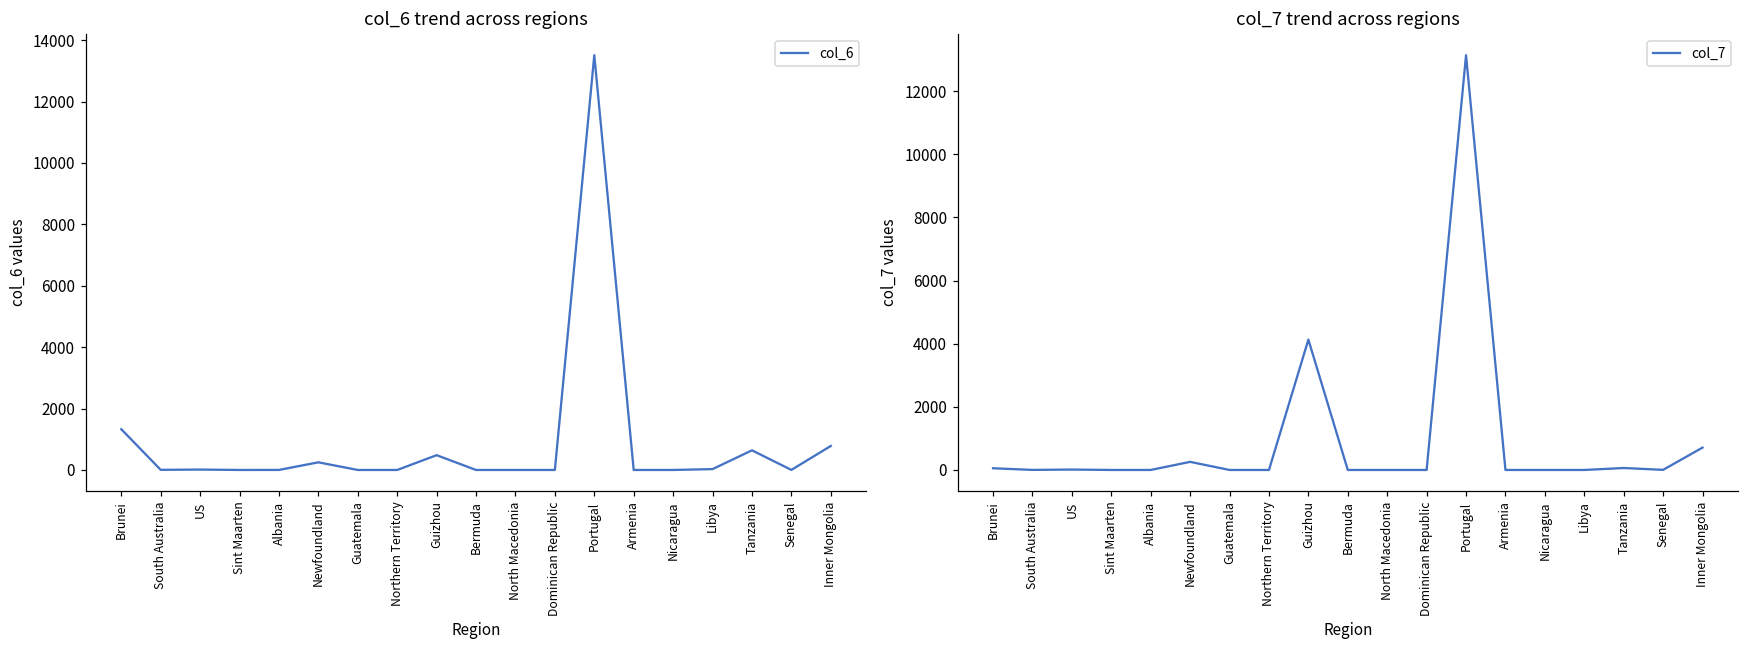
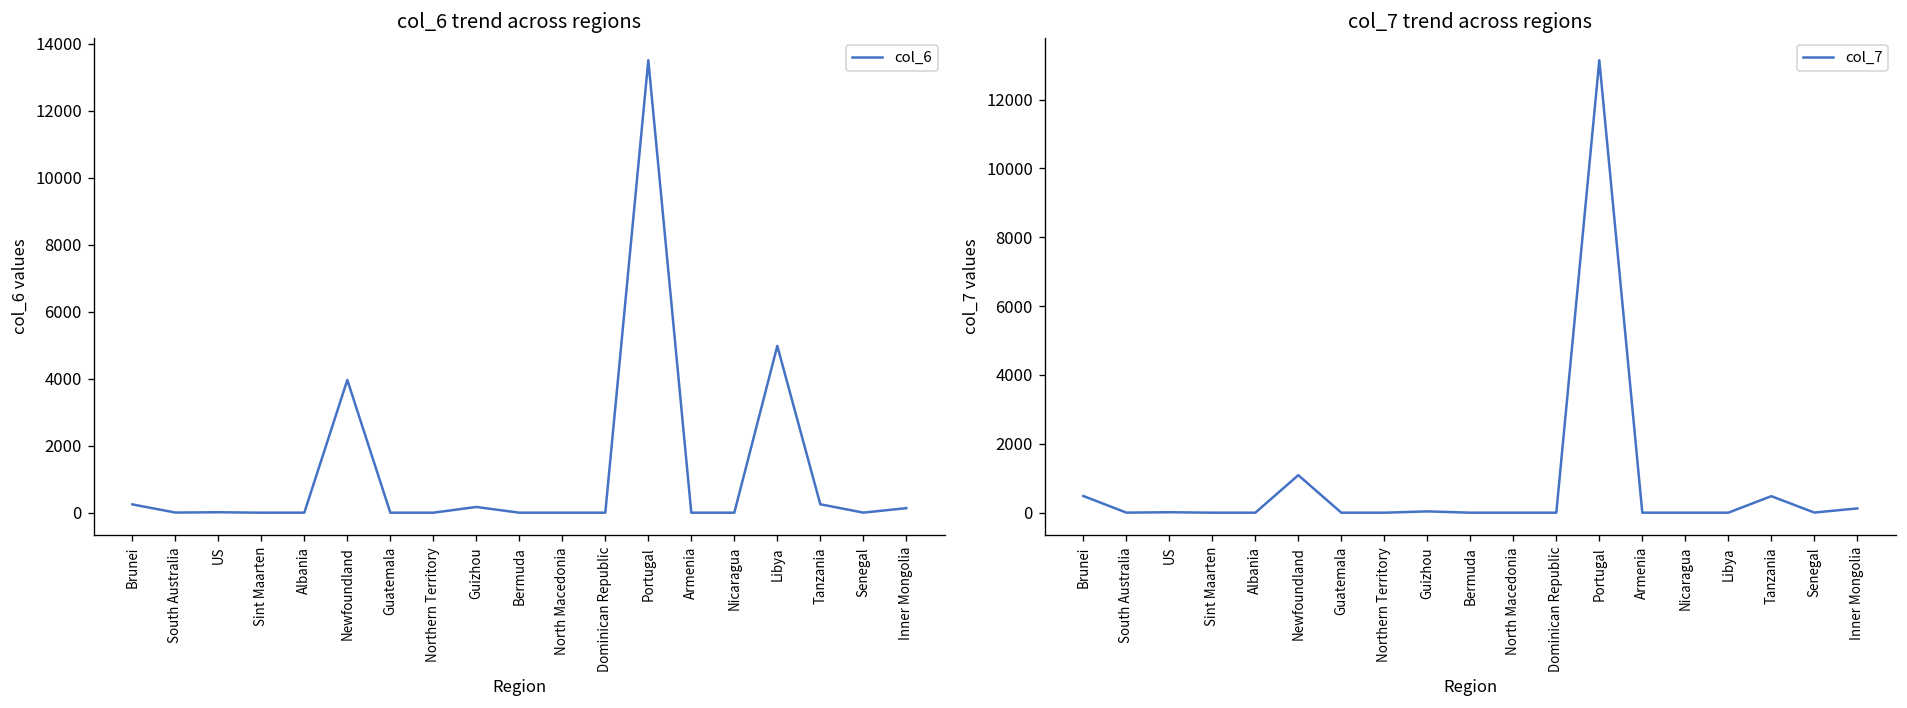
col_6 trend across regions, Brunei: 1300 -> 200
col_6 trend across regions, Newfoundland: 200 -> 4000
col_6 trend across regions, Guizhou: 500 -> 200
col_6 trend across regions, Libya: 0 -> 5000
col_6 trend across regions, Tanzania: 600 -> 300
col_6 trend across regions, Inner Mongolia: 800 -> 100
col_7 trend across regions, Brunei: 100 -> 500
col_7 trend across regions, Newfoundland: 300 -> 1100
col_7 trend across regions, Guizhou: 4100 -> 0
col_7 trend across regions, Tanzania: 100 -> 500
col_7 trend across regions, Inner Mongolia: 700 -> 100
